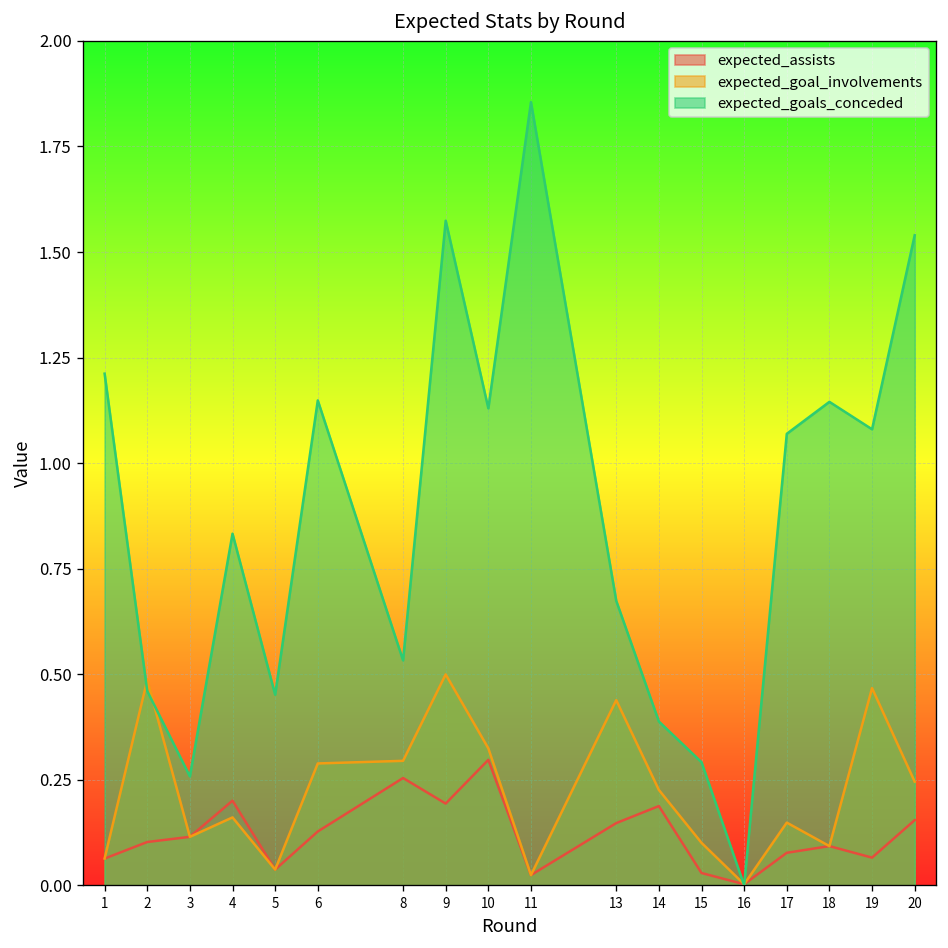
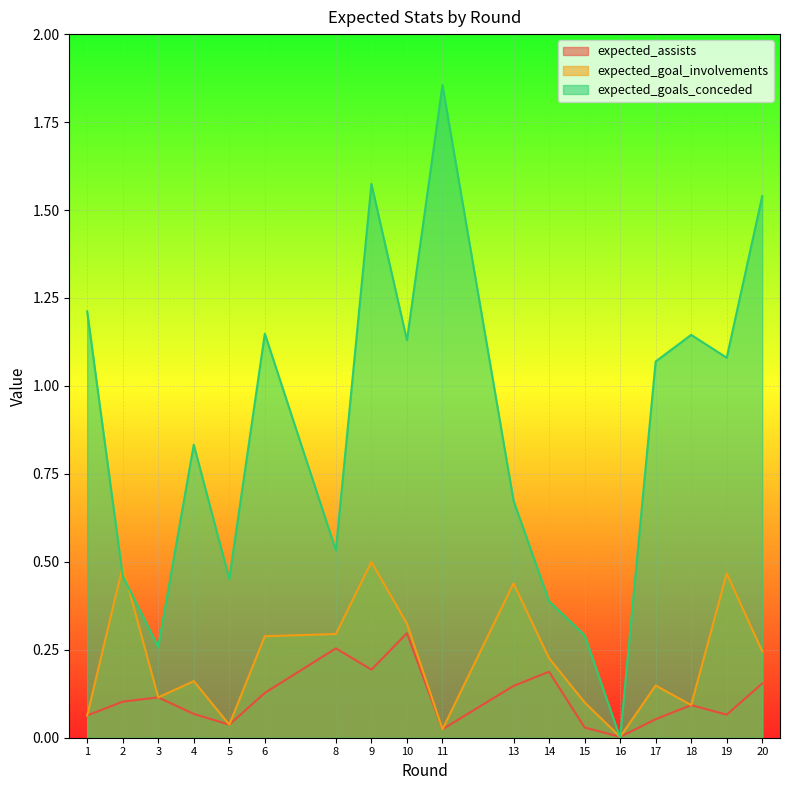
expected_assists, 4: 0.20 -> 0.07
expected_assists, 17: 0.08 -> 0.05
